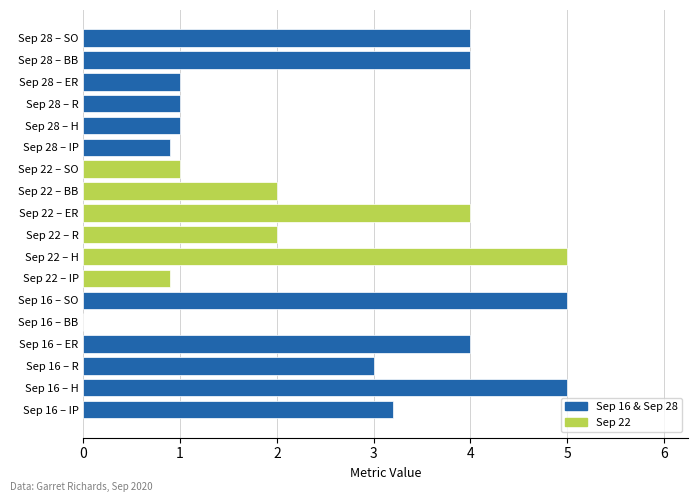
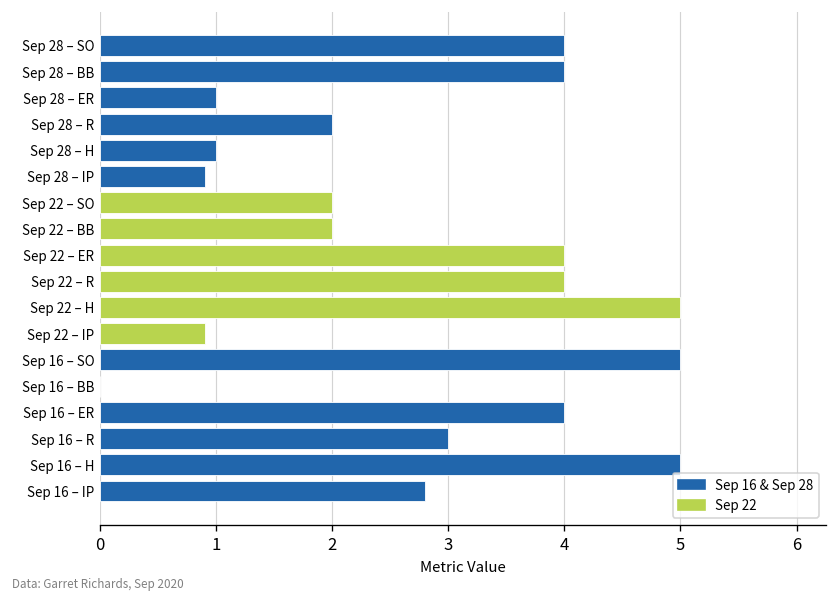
Sep 28 – R: 1 -> 2
Sep 22 – SO: 1 -> 2
Sep 22 – R: 2 -> 4
Sep 16 – IP: 3.2 -> 2.8
